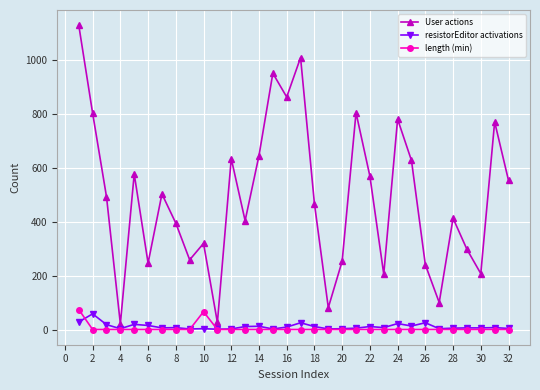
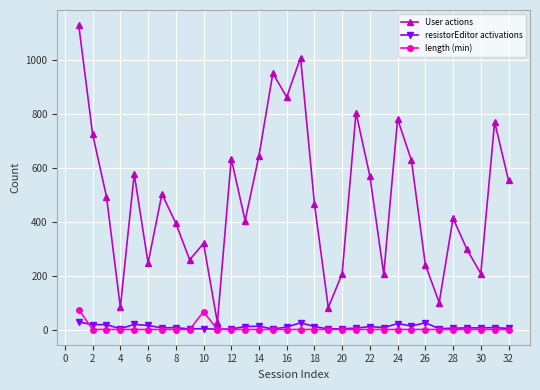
User actions, 2: 800 -> 720
resistorEditor activations, 2: 60 -> 20
User actions, 4: 20 -> 80
User actions, 20: 250 -> 210
